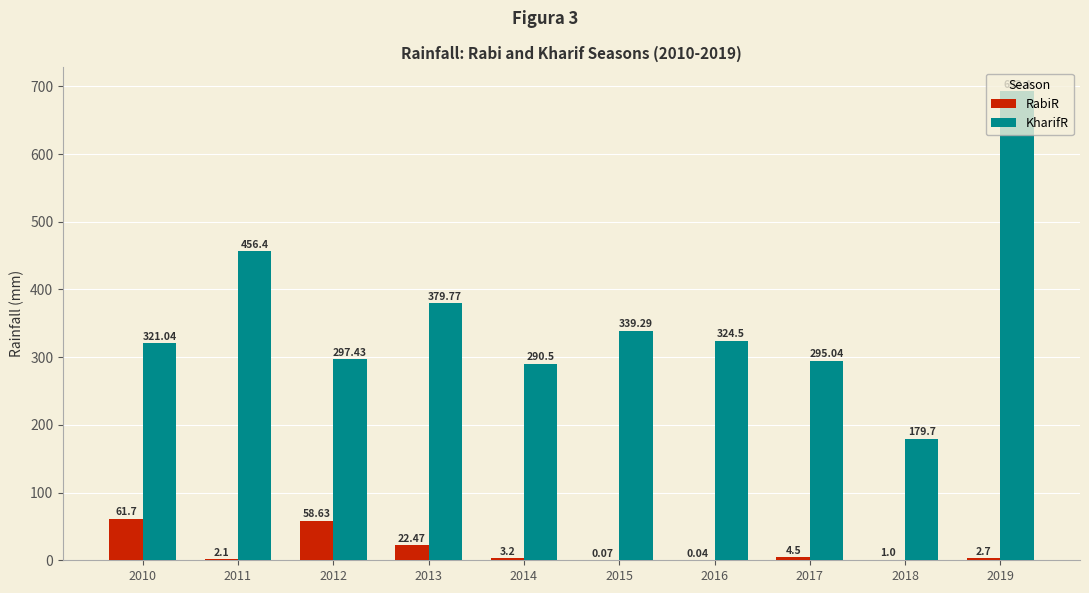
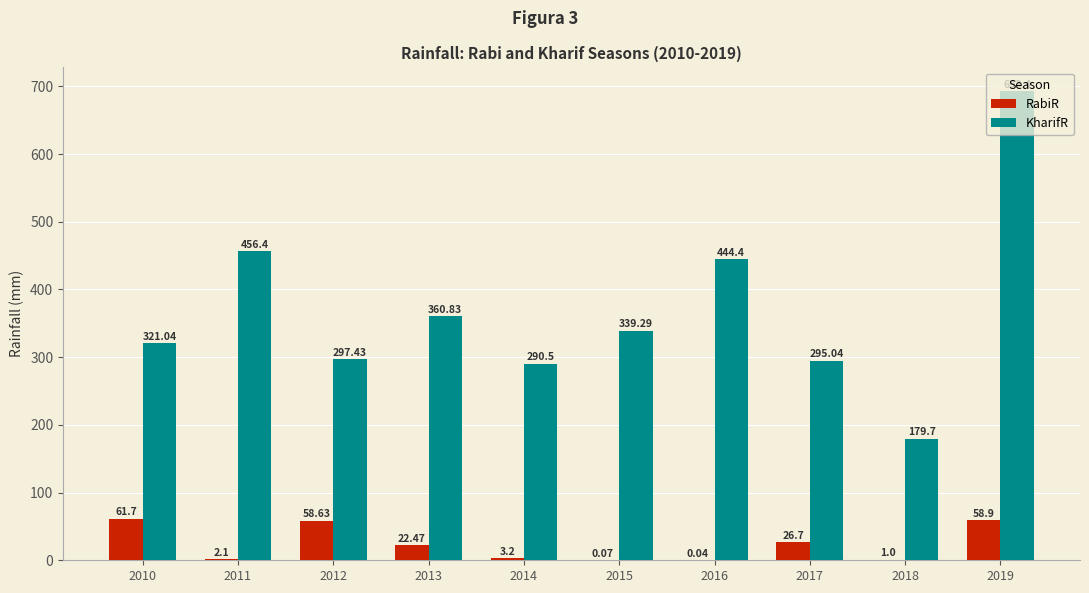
KharifR, 2013: 379.77 -> 360.83
KharifR, 2016: 324.5 -> 444.4
RabiR, 2017: 4.5 -> 26.7
RabiR, 2019: 2.7 -> 58.9
